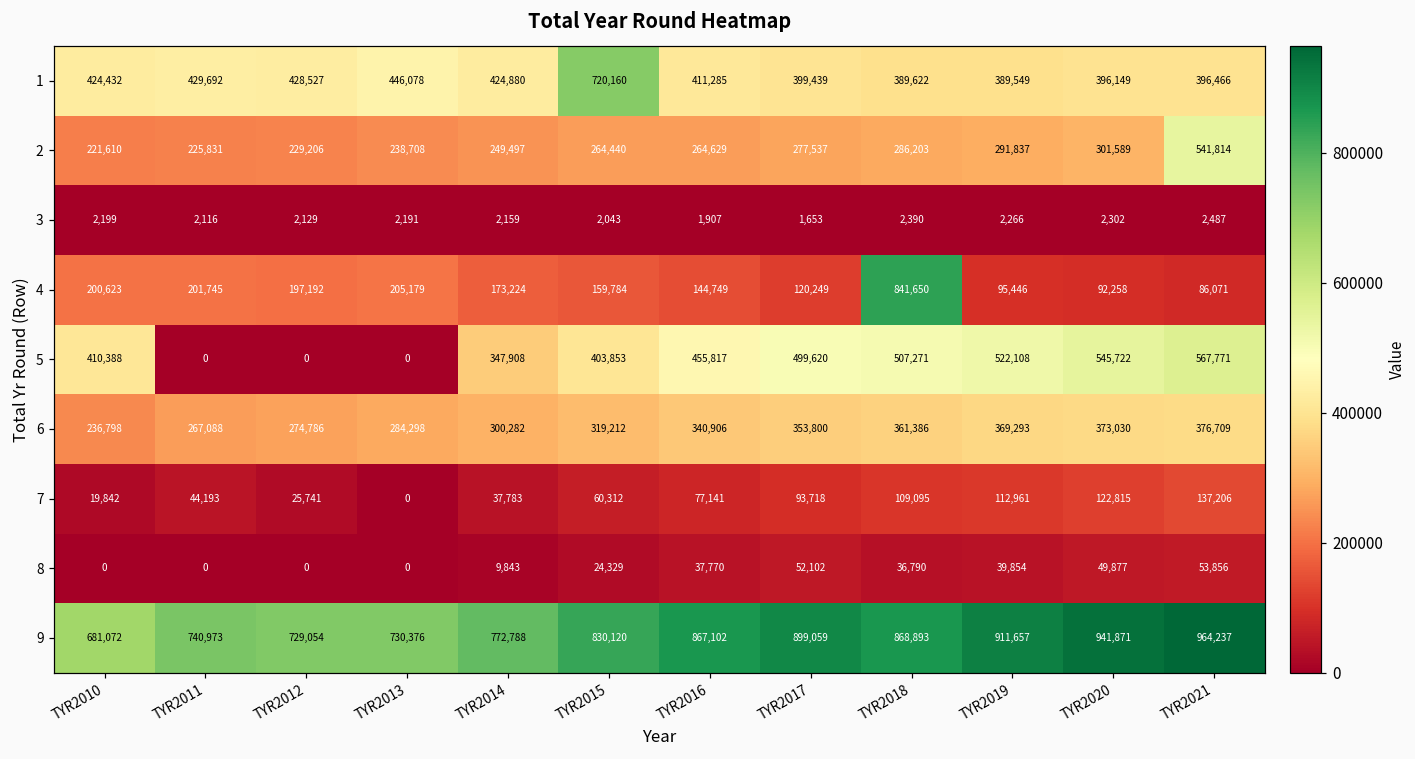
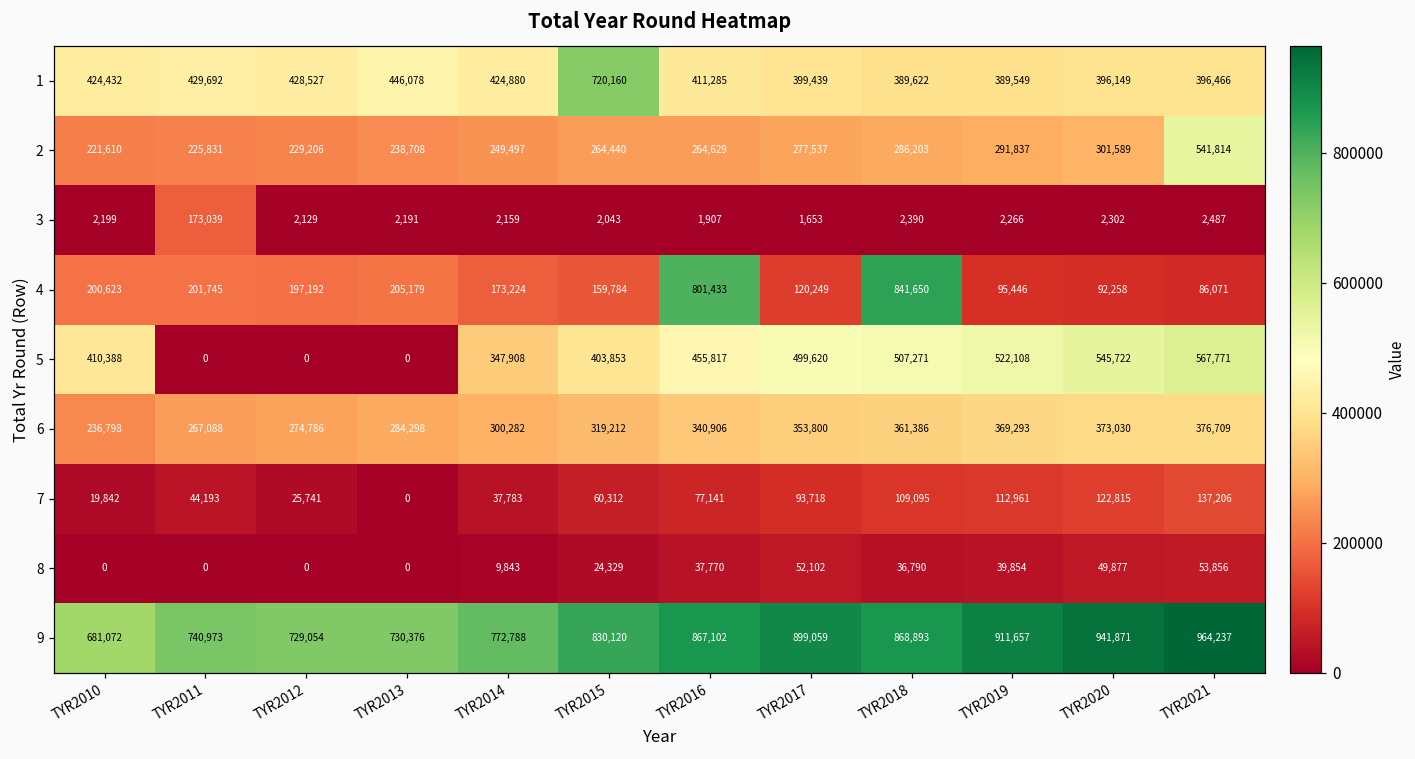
3, TYR2011: 2,116 -> 173,039
4, TYR2016: 144,749 -> 801,433
